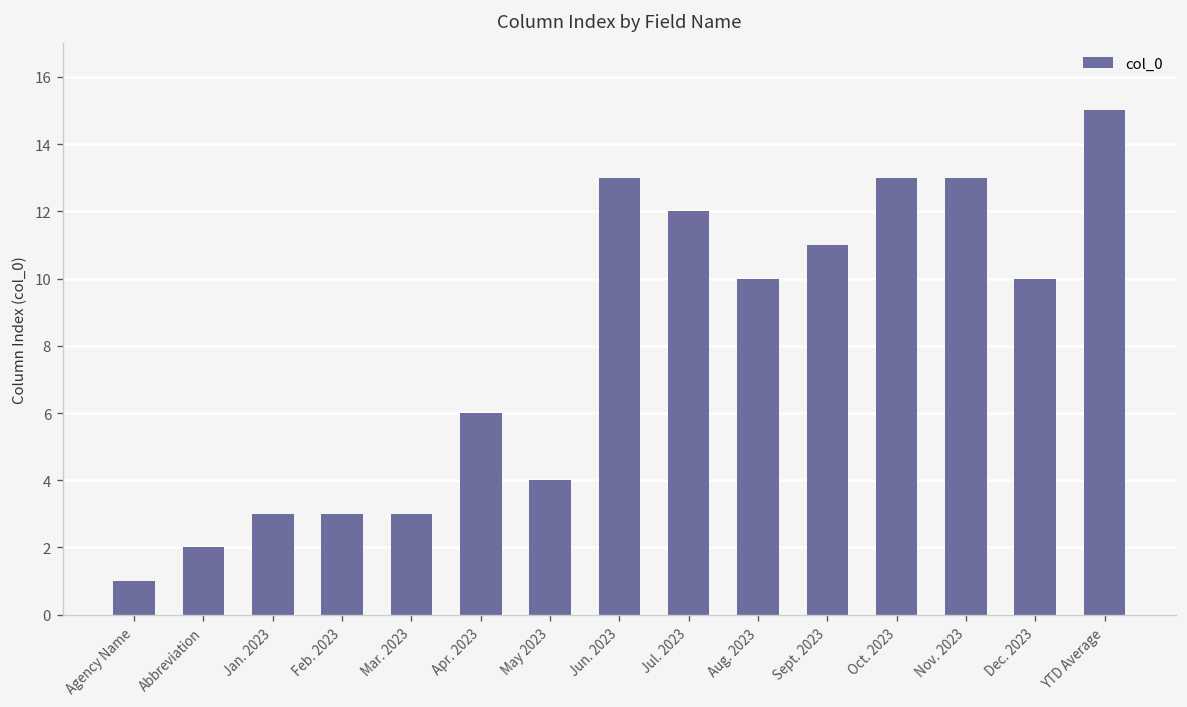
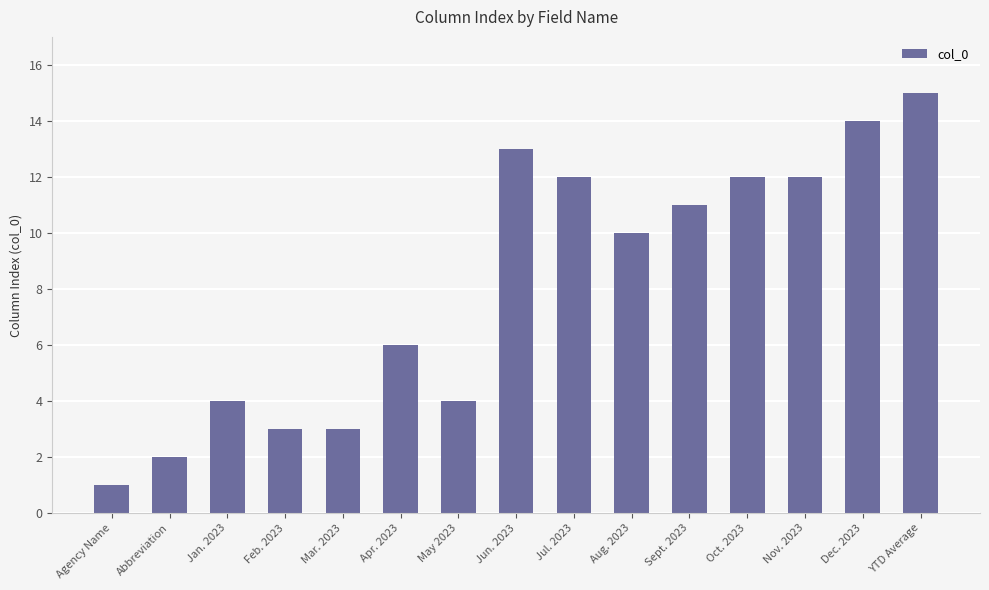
Jan. 2023: 3 -> 4
Oct. 2023: 13 -> 12
Nov. 2023: 13 -> 12
Dec. 2023: 10 -> 14
